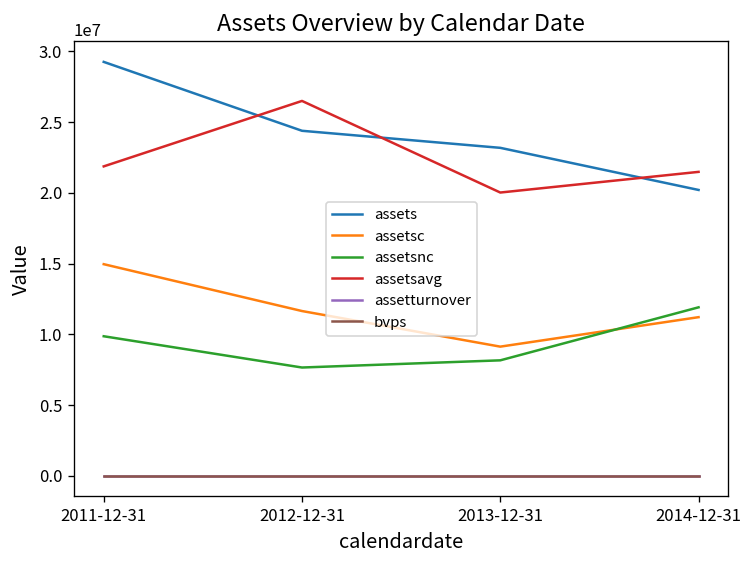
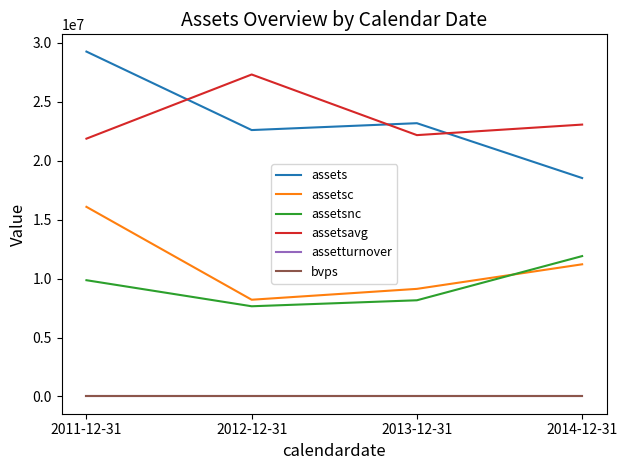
assetsc, 2011-12-31: 15000000 -> 16100000
assets, 2012-12-31: 24400000 -> 22600000
assetsc, 2012-12-31: 11600000 -> 8200000
assetsavg, 2012-12-31: 26500000 -> 27300000
assetsavg, 2013-12-31: 20000000 -> 22200000
assets, 2014-12-31: 20200000 -> 18500000
assetsavg, 2014-12-31: 21500000 -> 23100000
